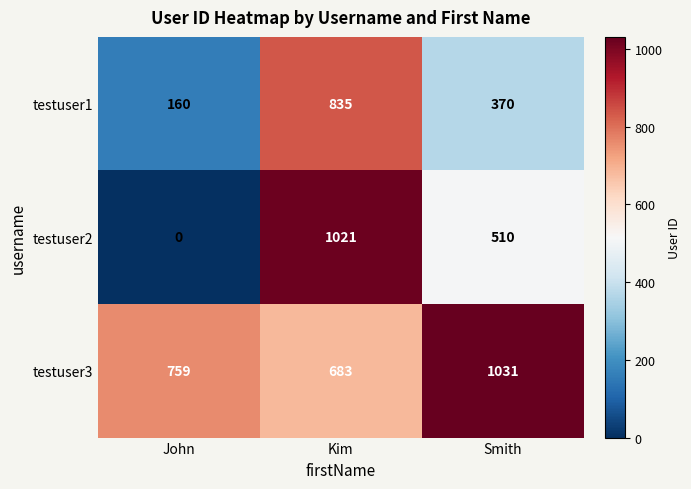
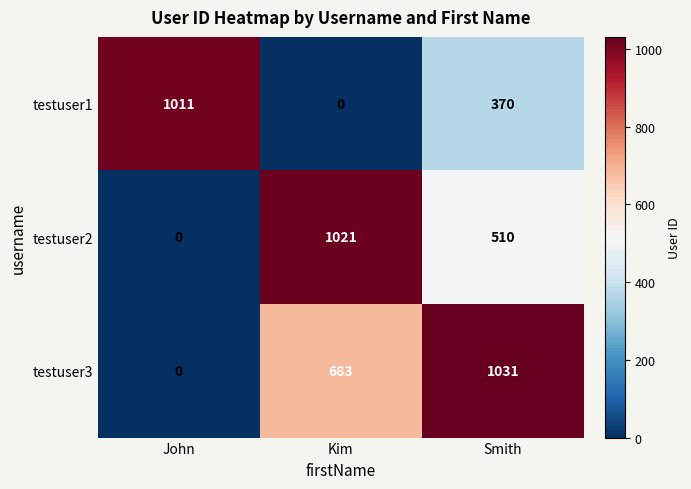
testuser1, John: 160 -> 1011
testuser1, Kim: 835 -> 0
testuser3, John: 759 -> 0
